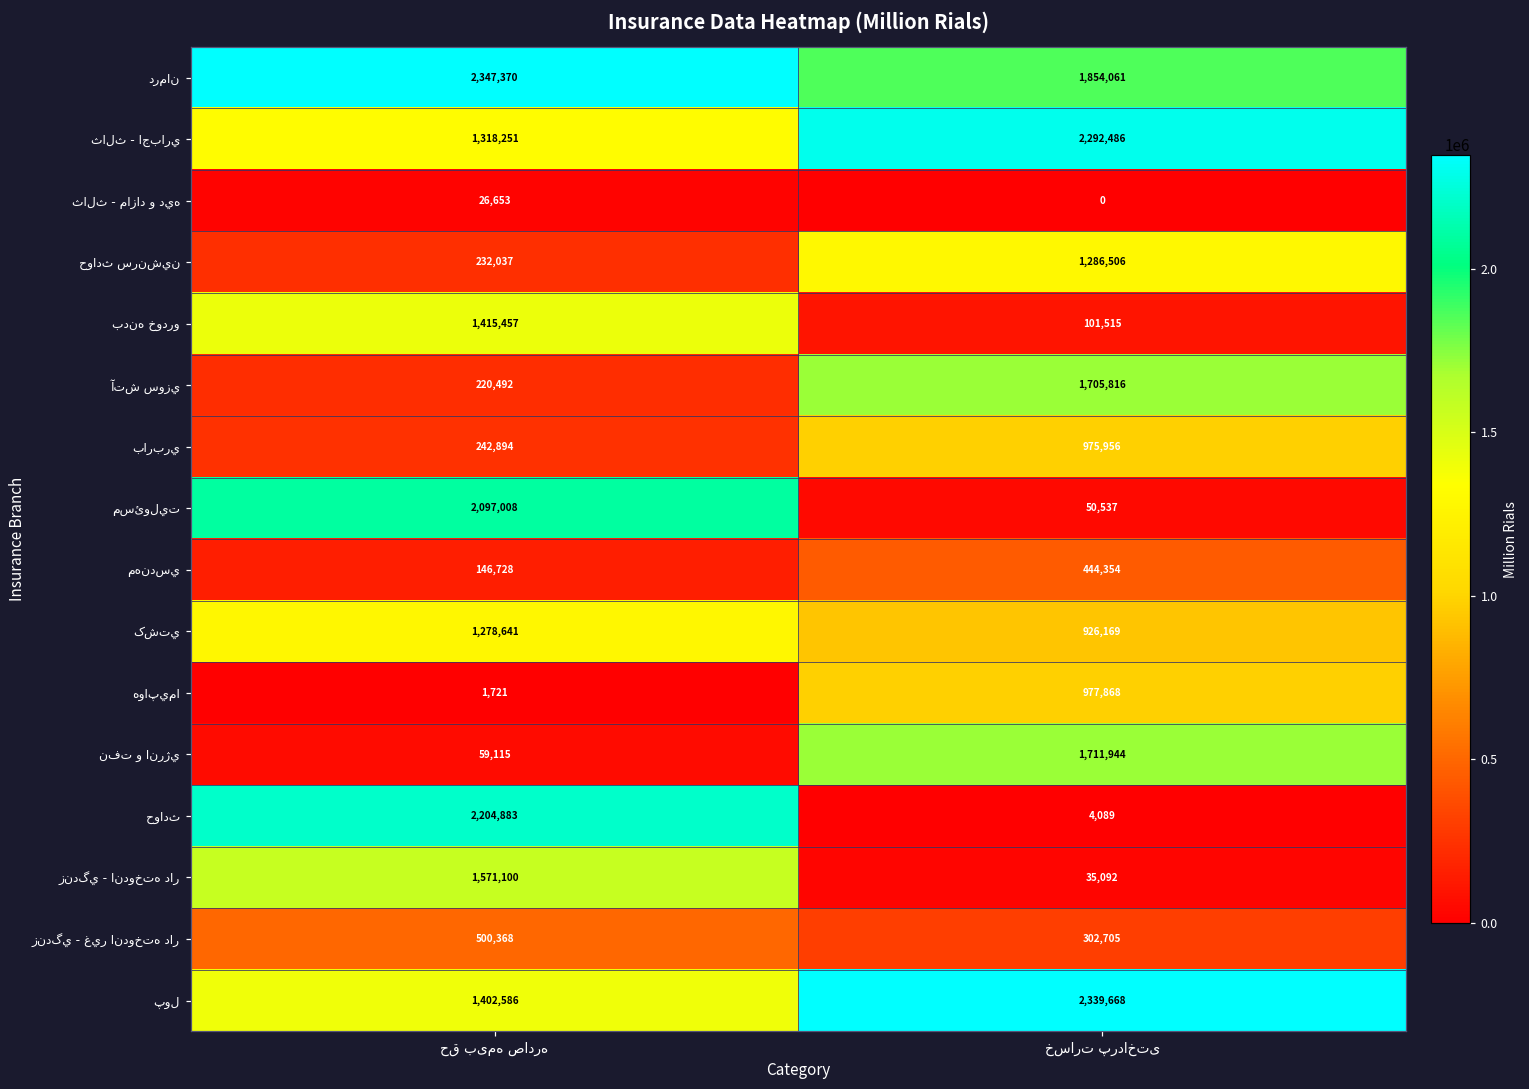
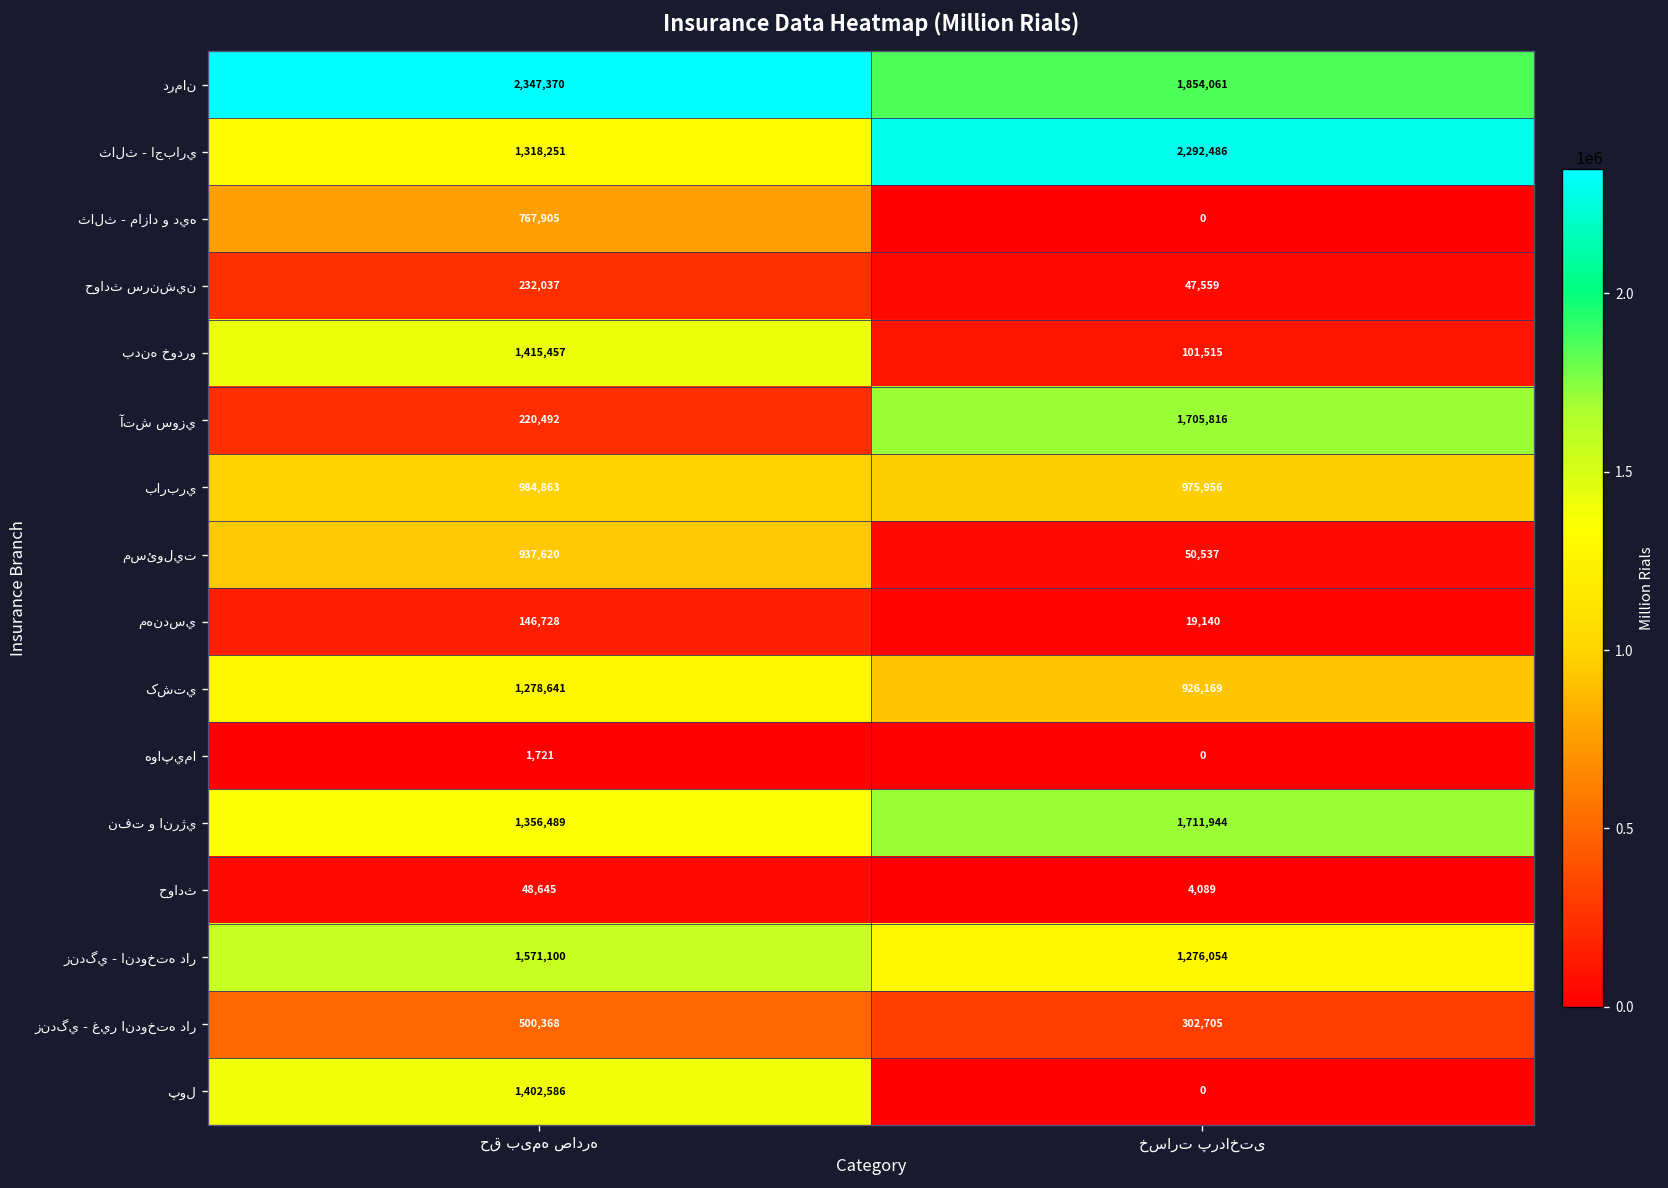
ثالث - مازاد و ديه, حق بیمه صادره: 26,653 -> 767,905
حوادث سرنشين, خسارت پرداختی: 1,286,506 -> 47,559
باربري, حق بیمه صادره: 242,894 -> 984,863
مسئوليت, حق بیمه صادره: 2,097,008 -> 937,620
مهندسي, خسارت پرداختی: 444,354 -> 19,140
هواپيما, خسارت پرداختی: 977,868 -> 0
نفت و انرژي, حق بیمه صادره: 59,115 -> 1,356,489
حوادث, حق بیمه صادره: 2,204,883 -> 48,645
زندگي - اندوخته دار, خسارت پرداختی: 35,092 -> 1,276,054
پول, خسارت پرداختی: 2,339,668 -> 0
